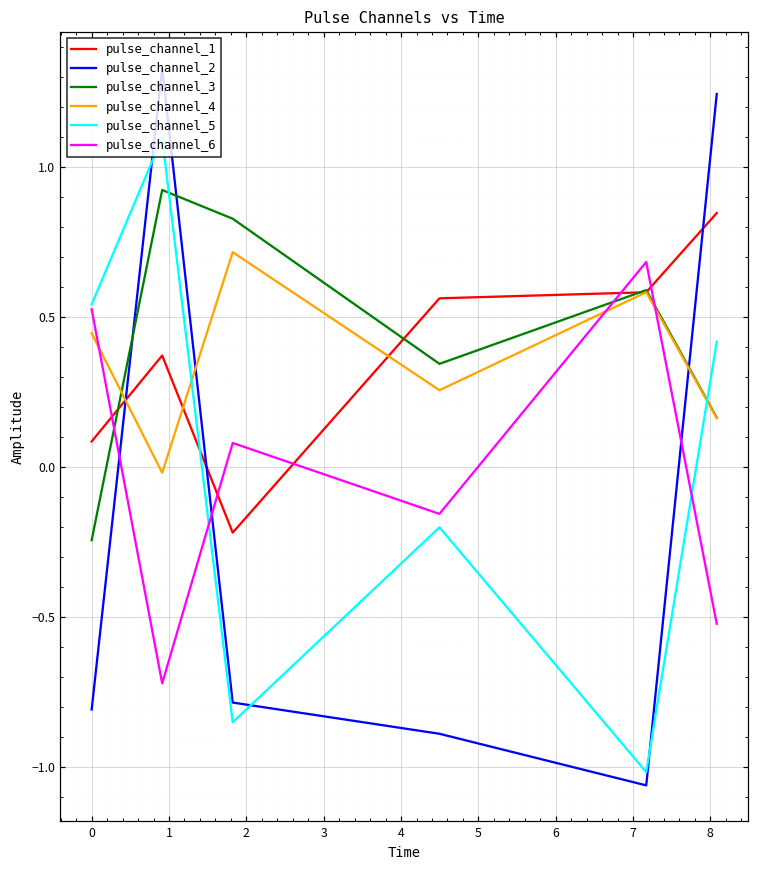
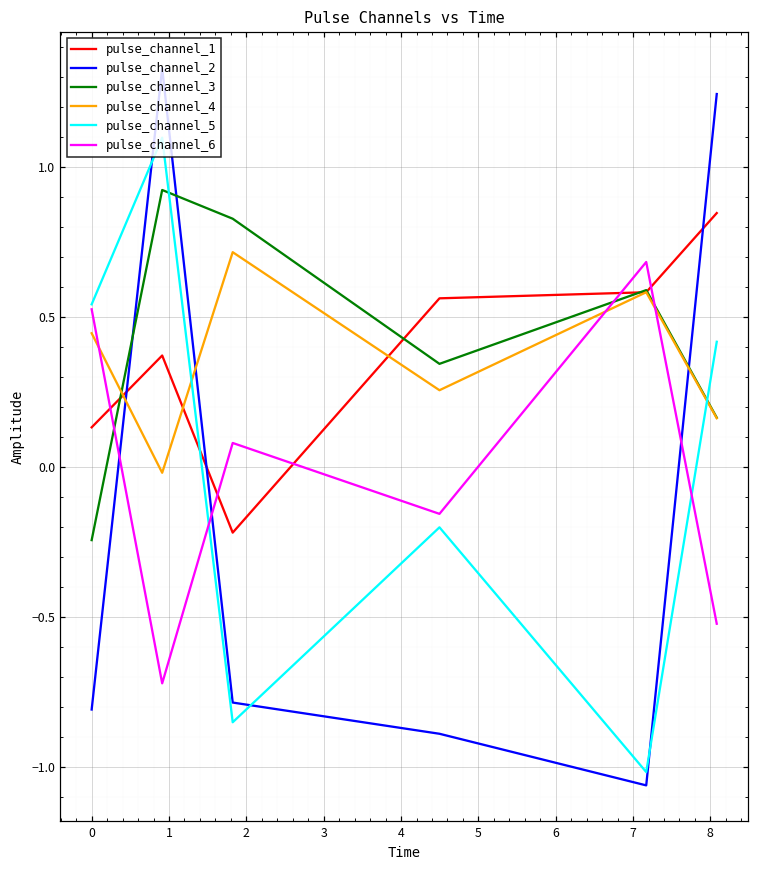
pulse_channel_1, 0: 0.08 -> 0.13
